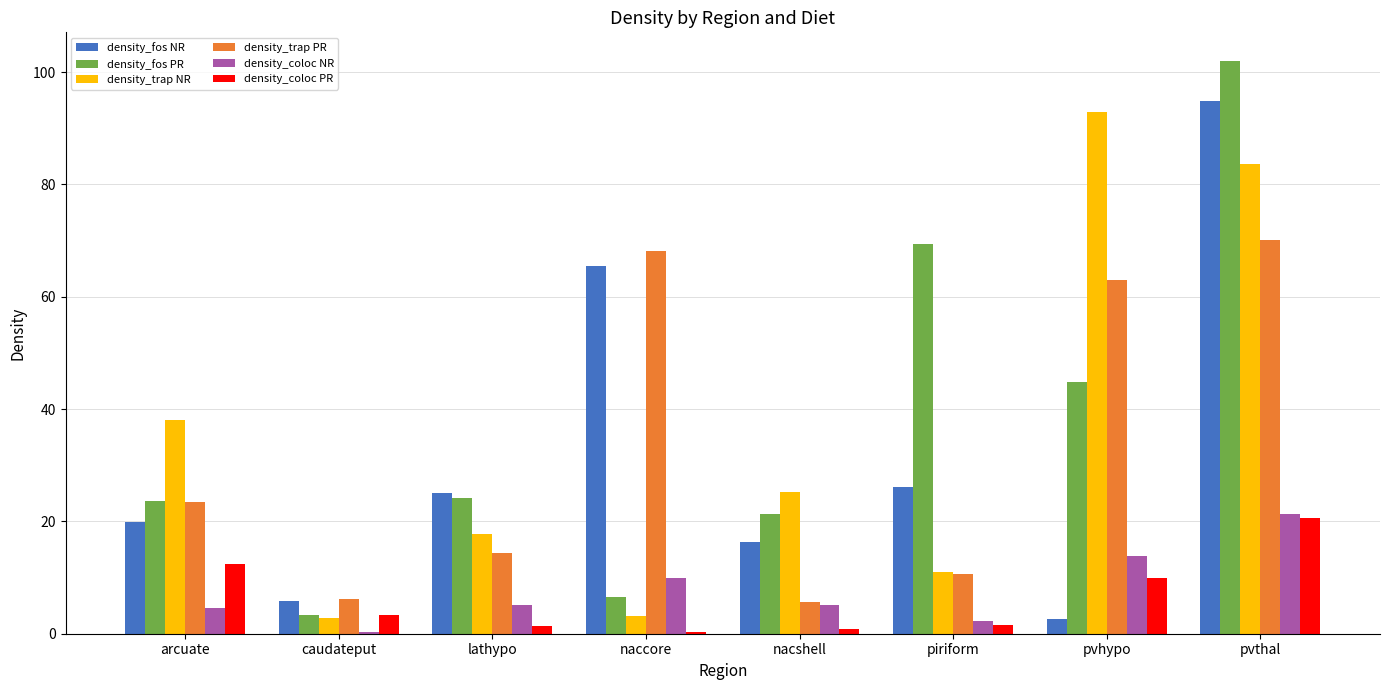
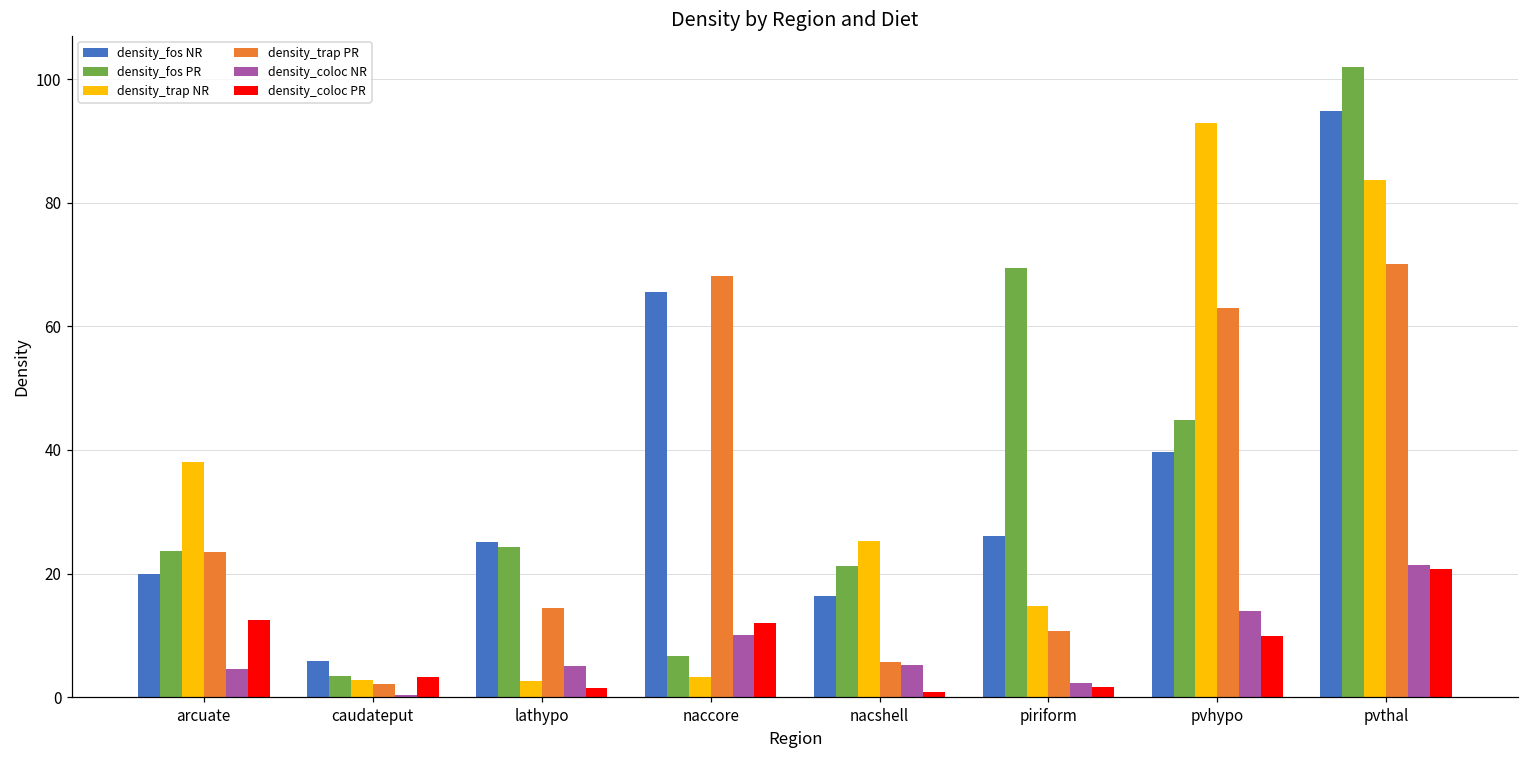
density_trap PR, caudateput: 6 -> 2
density_trap NR, lathypo: 18 -> 3
density_coloc PR, naccore: 0 -> 12
density_trap NR, piriform: 11 -> 15
density_fos NR, pvhypo: 3 -> 40
